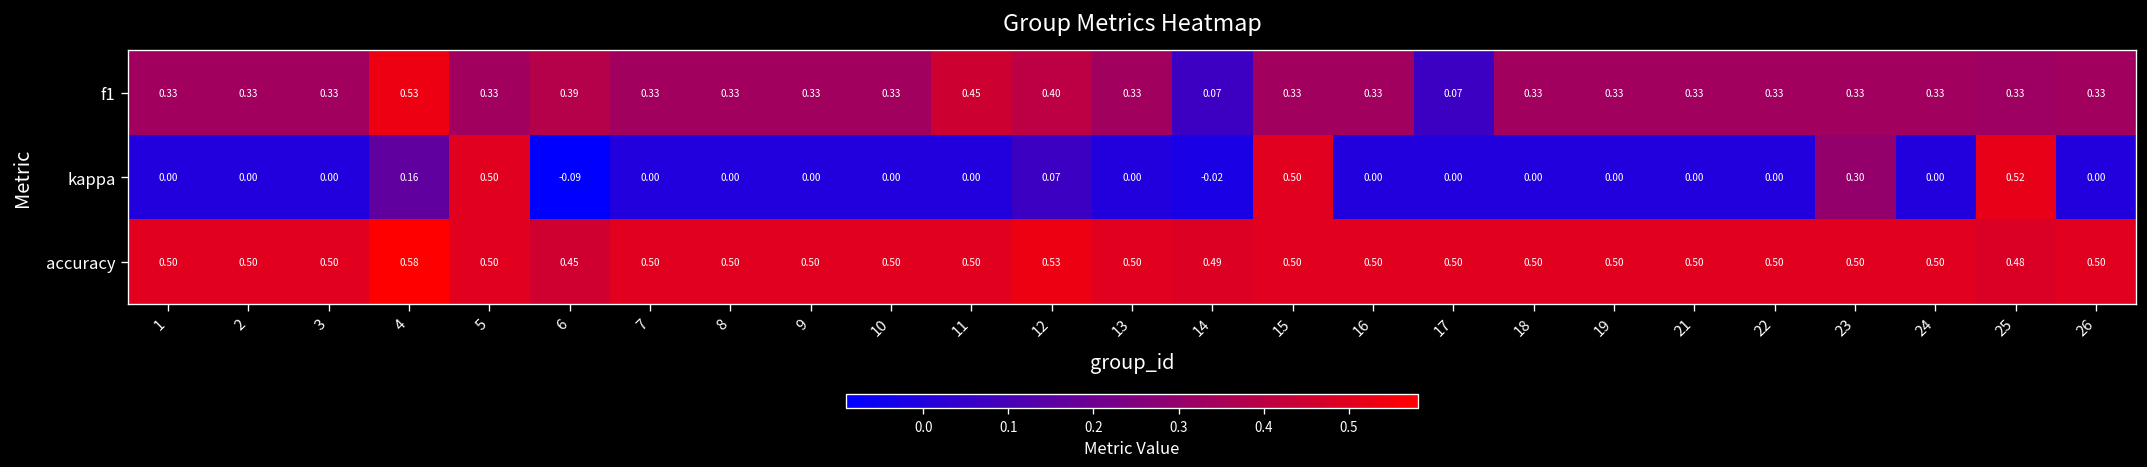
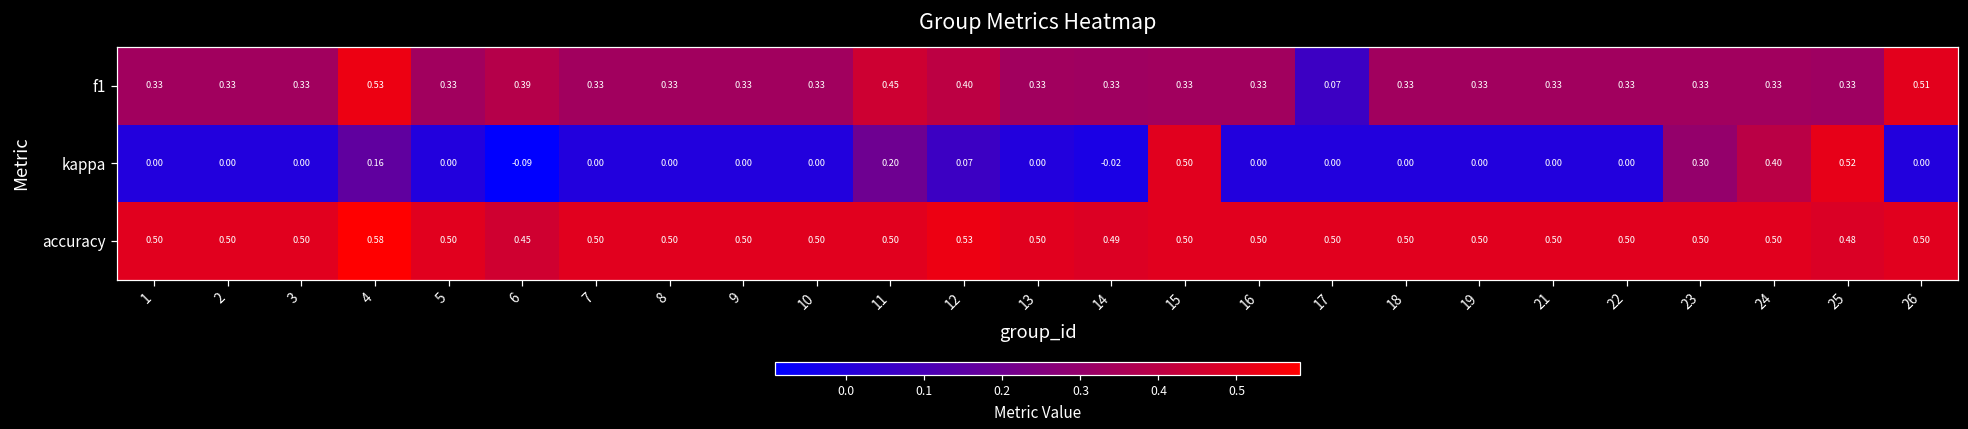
f1, 14: 0.07 -> 0.33
f1, 26: 0.33 -> 0.51
kappa, 5: 0.50 -> 0.00
kappa, 11: 0.00 -> 0.20
kappa, 24: 0.00 -> 0.40
